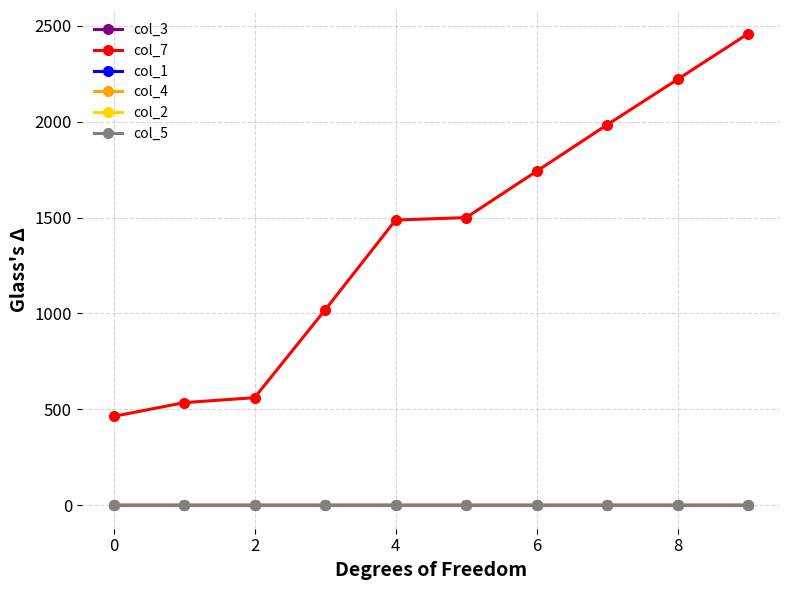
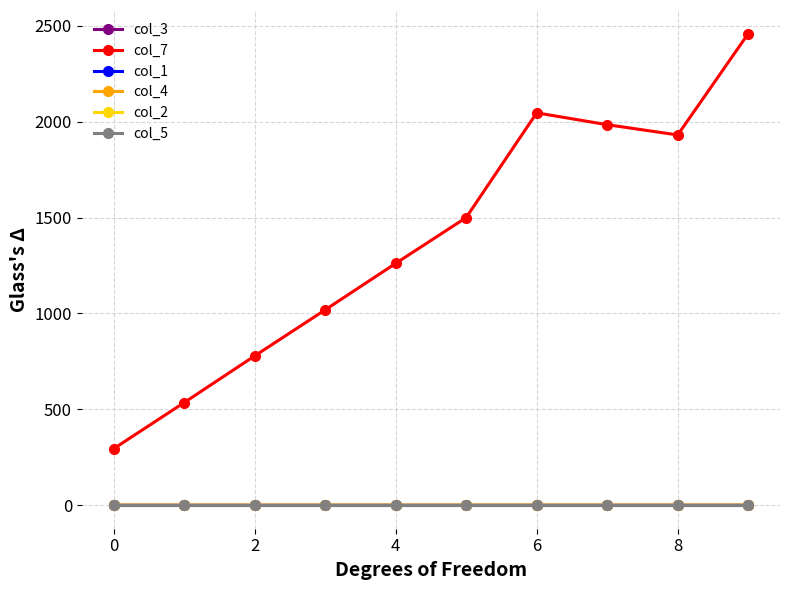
col_7, 0: 460 -> 290
col_7, 2: 560 -> 780
col_7, 4: 1490 -> 1260
col_7, 6: 1740 -> 2050
col_7, 8: 2220 -> 1930
